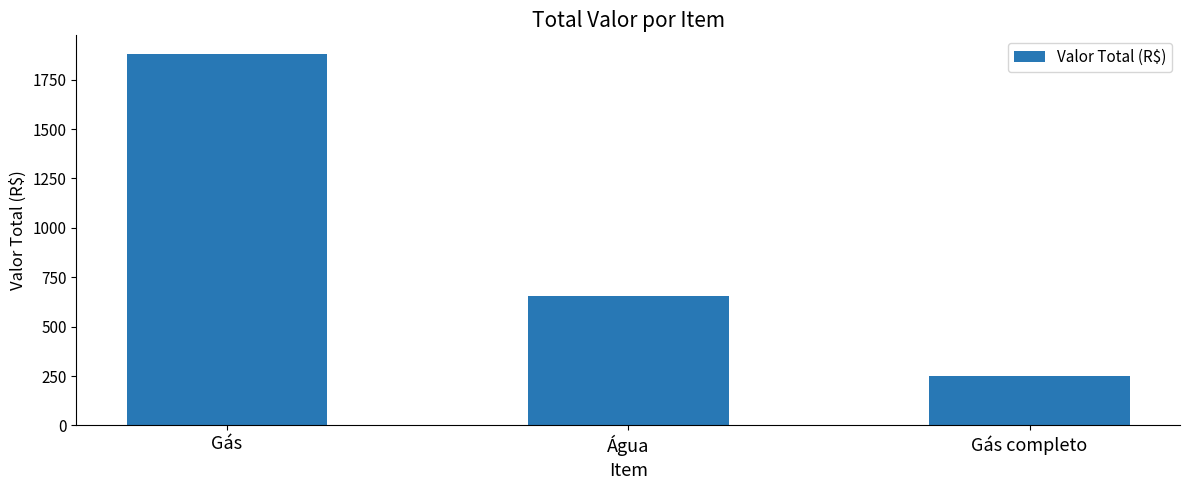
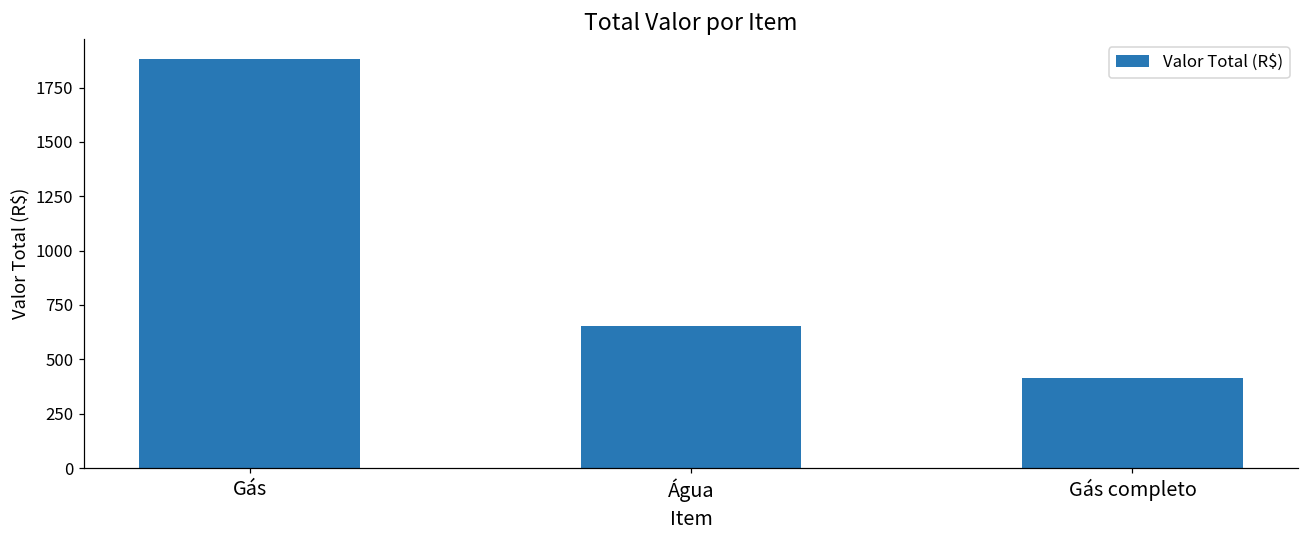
Gás completo: 250 -> 410
